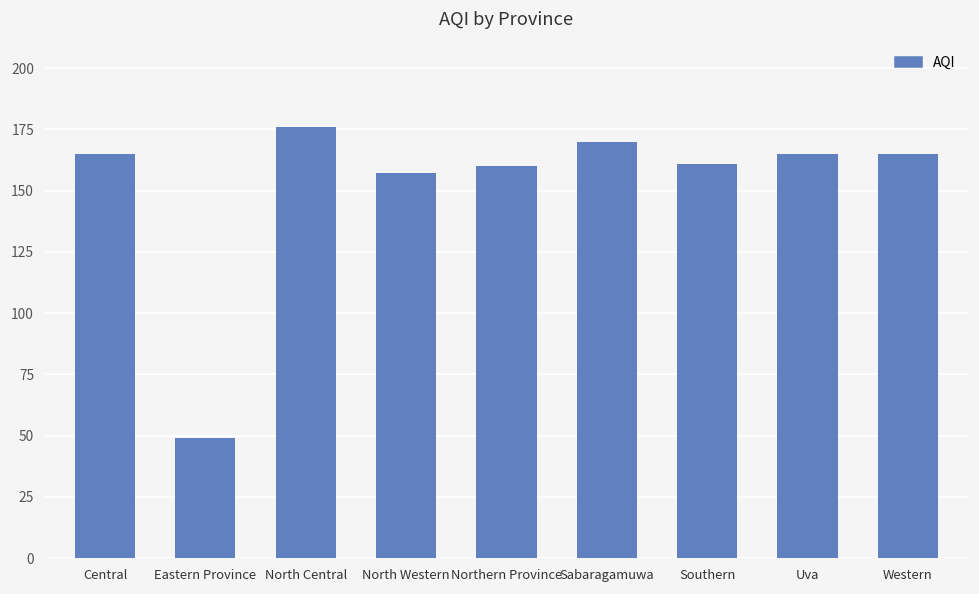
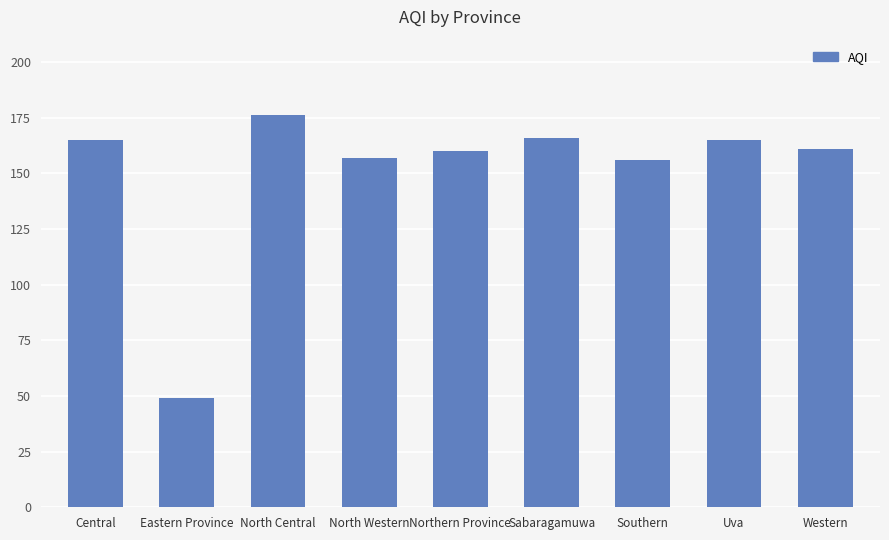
Sabaragamuwa: 170 -> 166
Southern: 161 -> 156
Western: 165 -> 161
